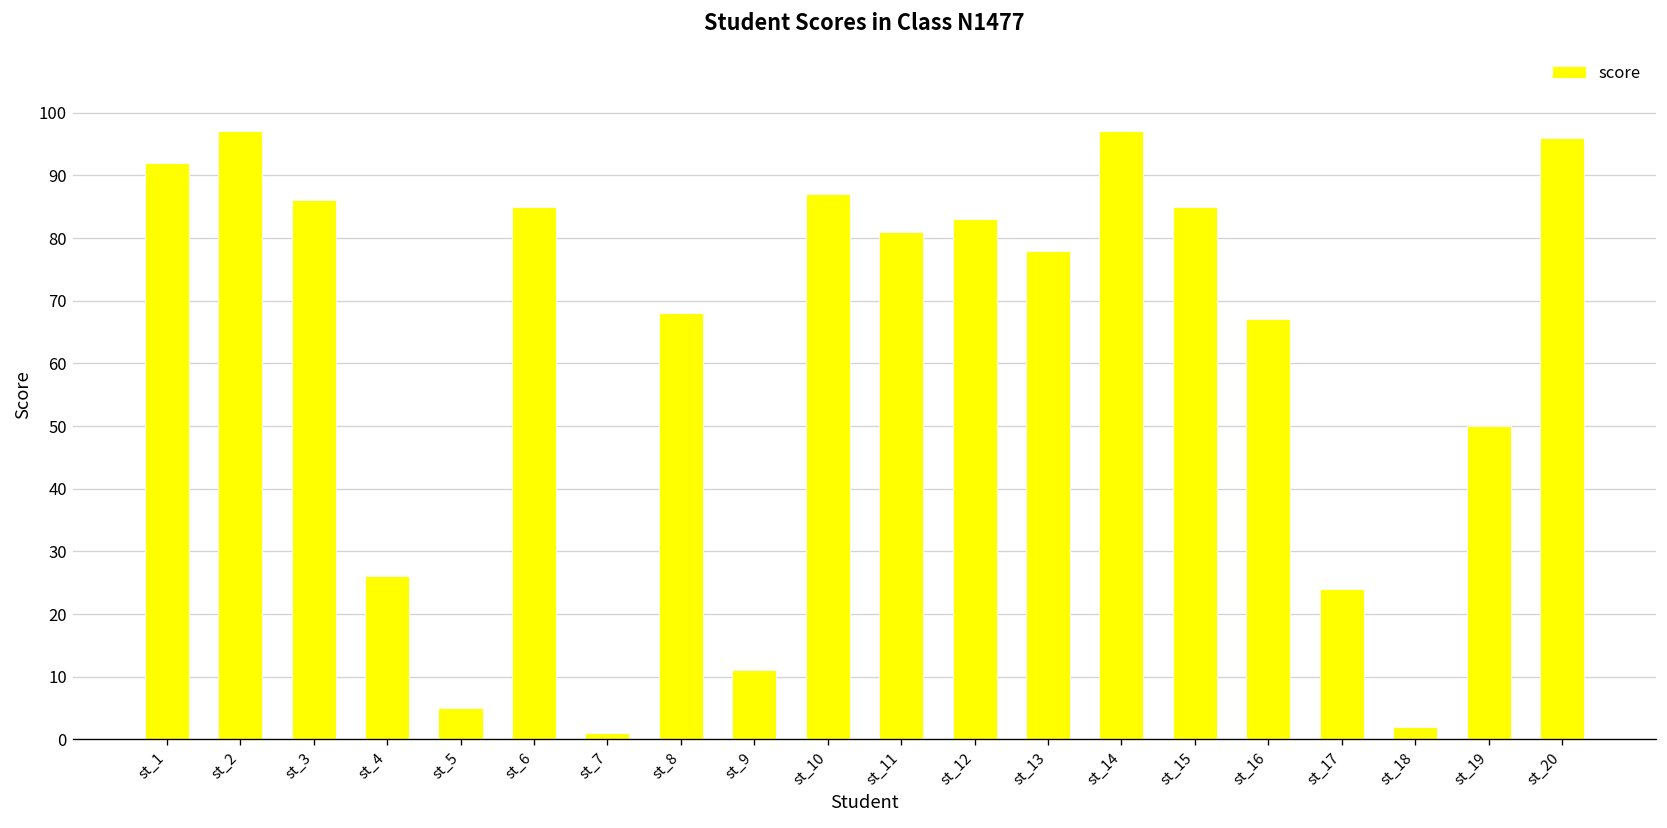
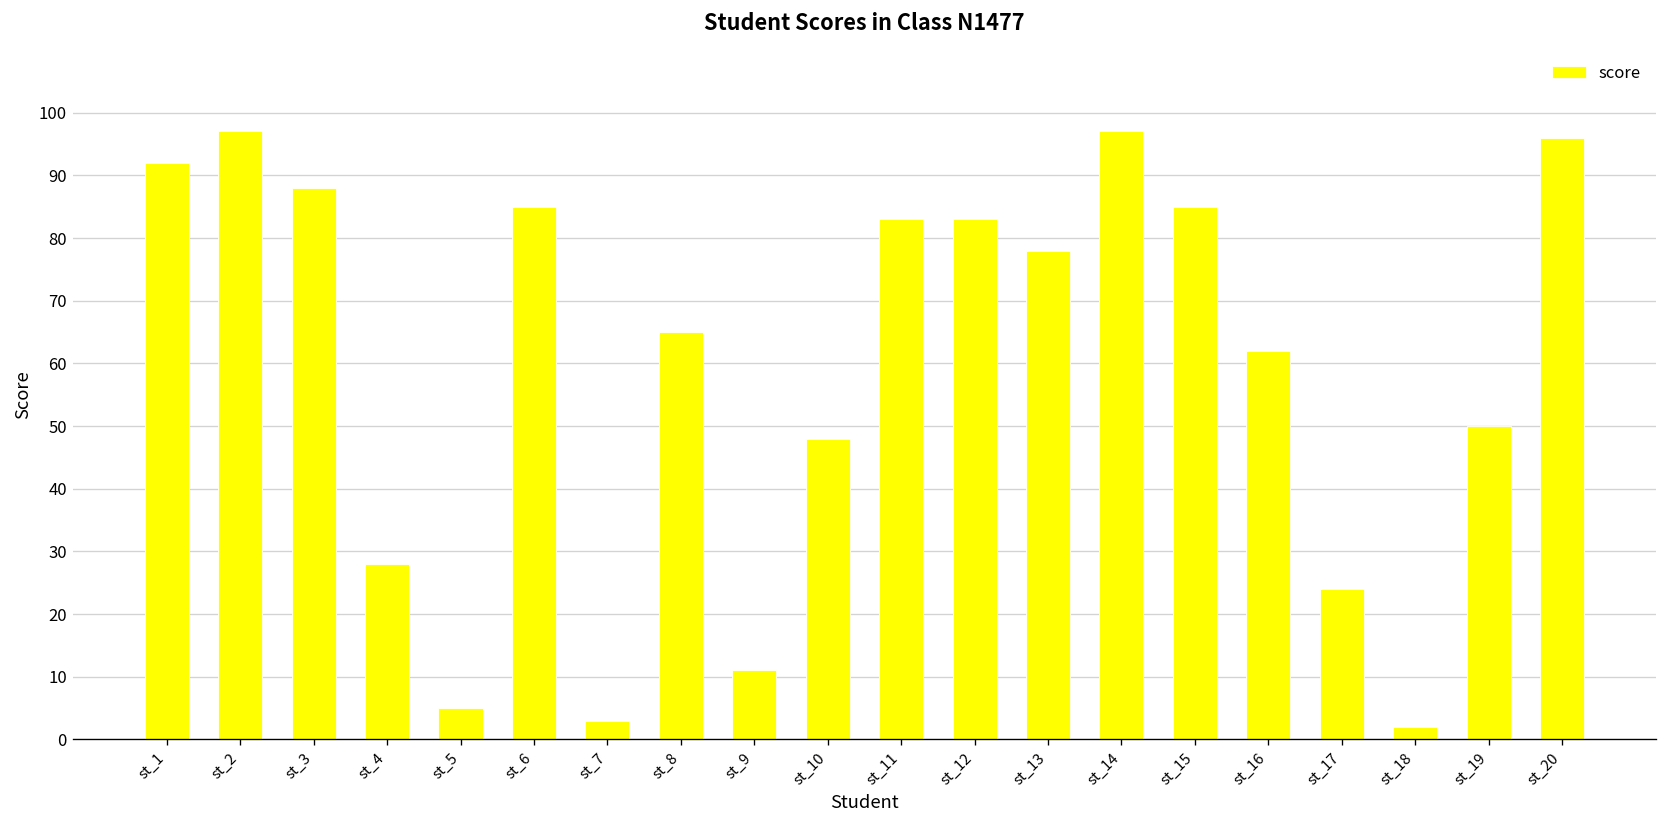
st_3: 86 -> 88
st_4: 26 -> 28
st_7: 1 -> 3
st_8: 68 -> 65
st_10: 87 -> 48
st_11: 81 -> 83
st_16: 67 -> 62
